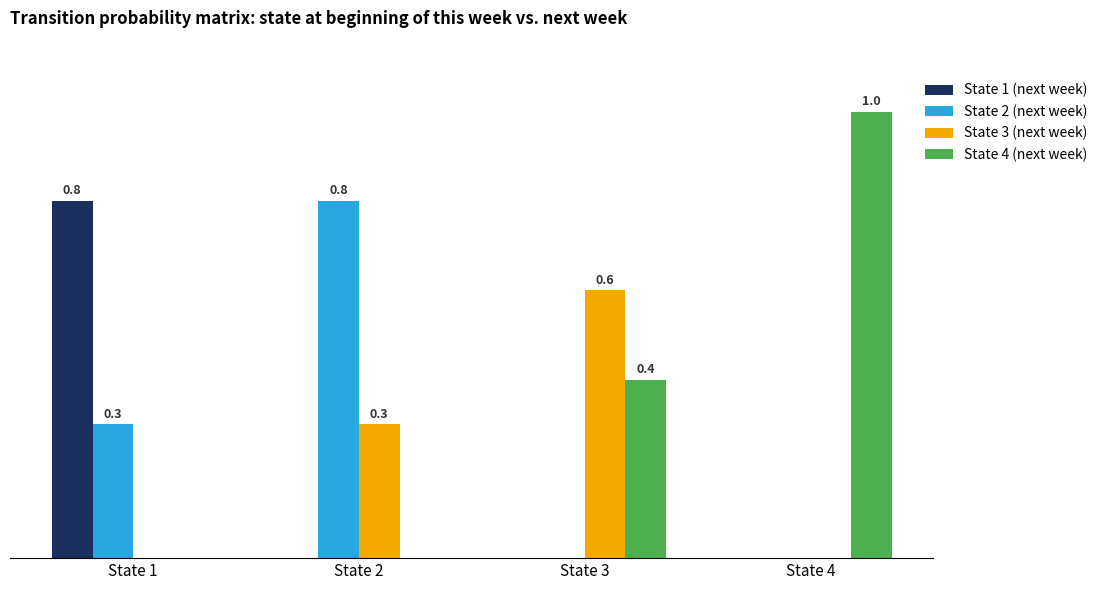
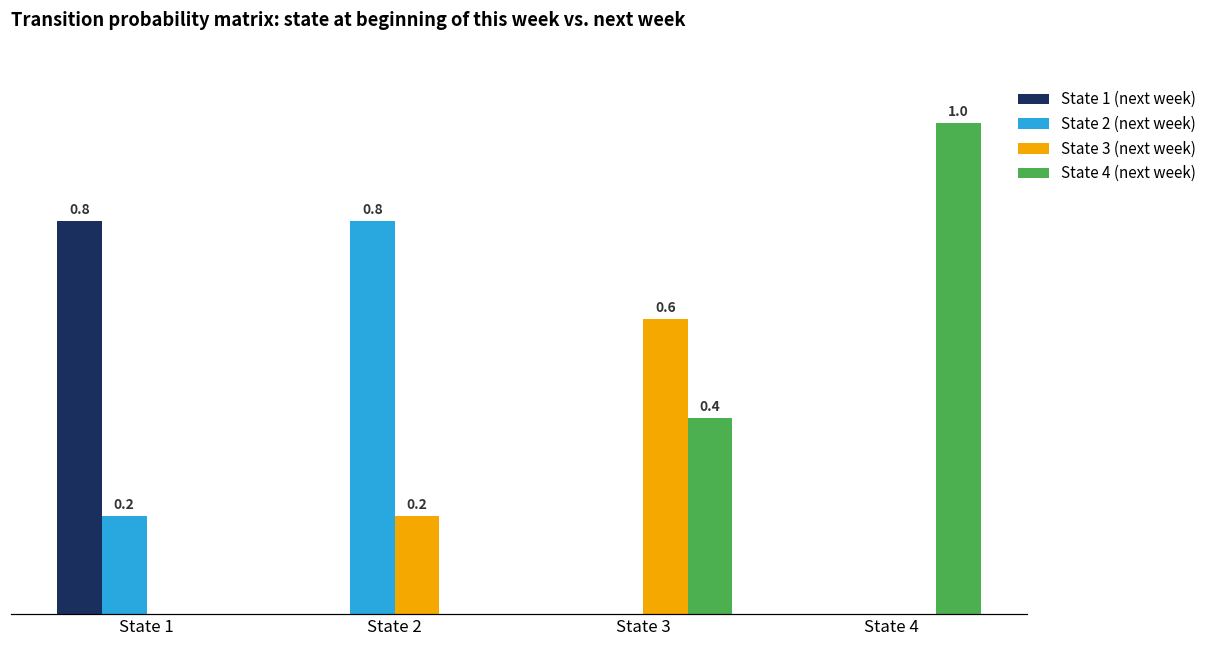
State 2 (next week), State 1: 0.3 -> 0.2
State 3 (next week), State 2: 0.3 -> 0.2
